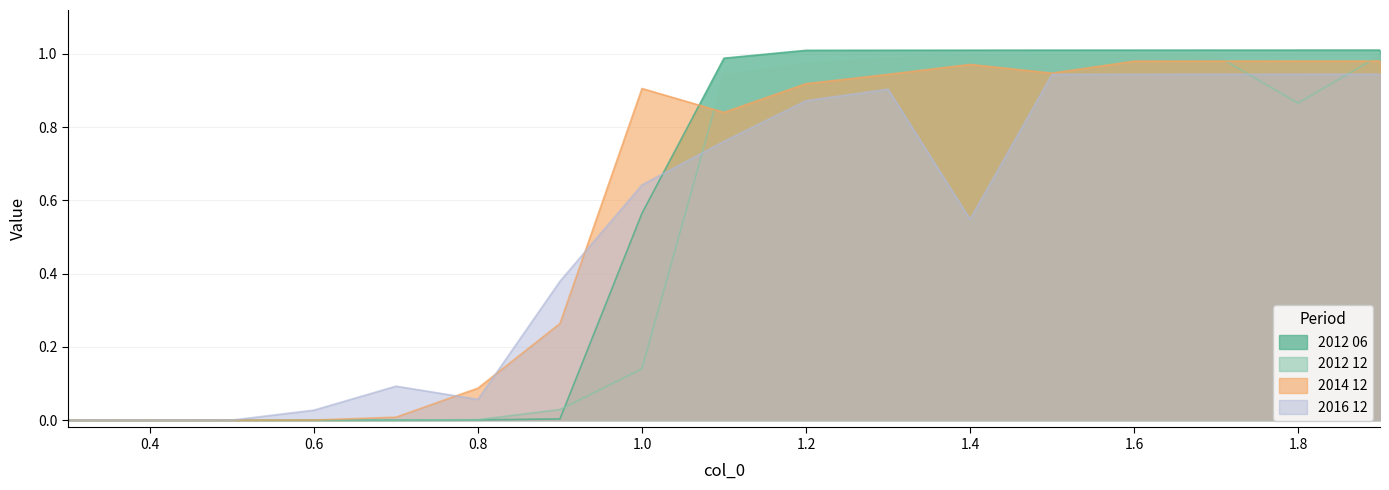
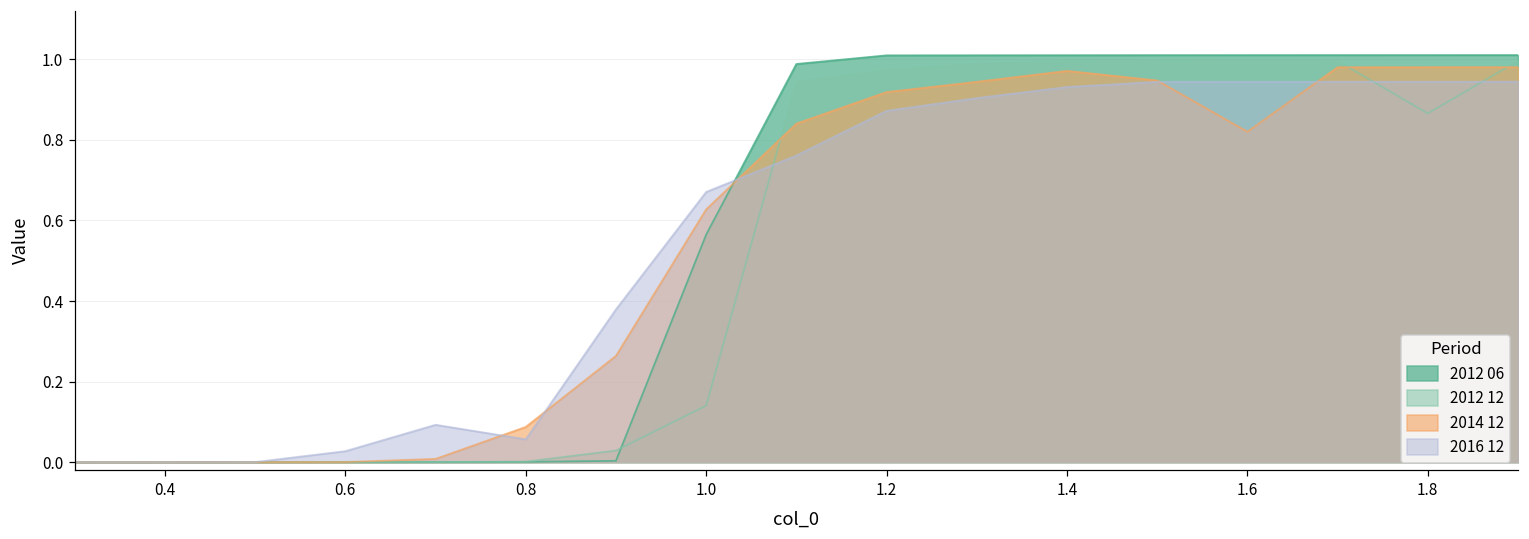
2014 12, 1.0: 0.91 -> 0.63
2016 12, 1.0: 0.64 -> 0.67
2016 12, 1.4: 0.55 -> 0.93
2014 12, 1.6: 0.98 -> 0.82
